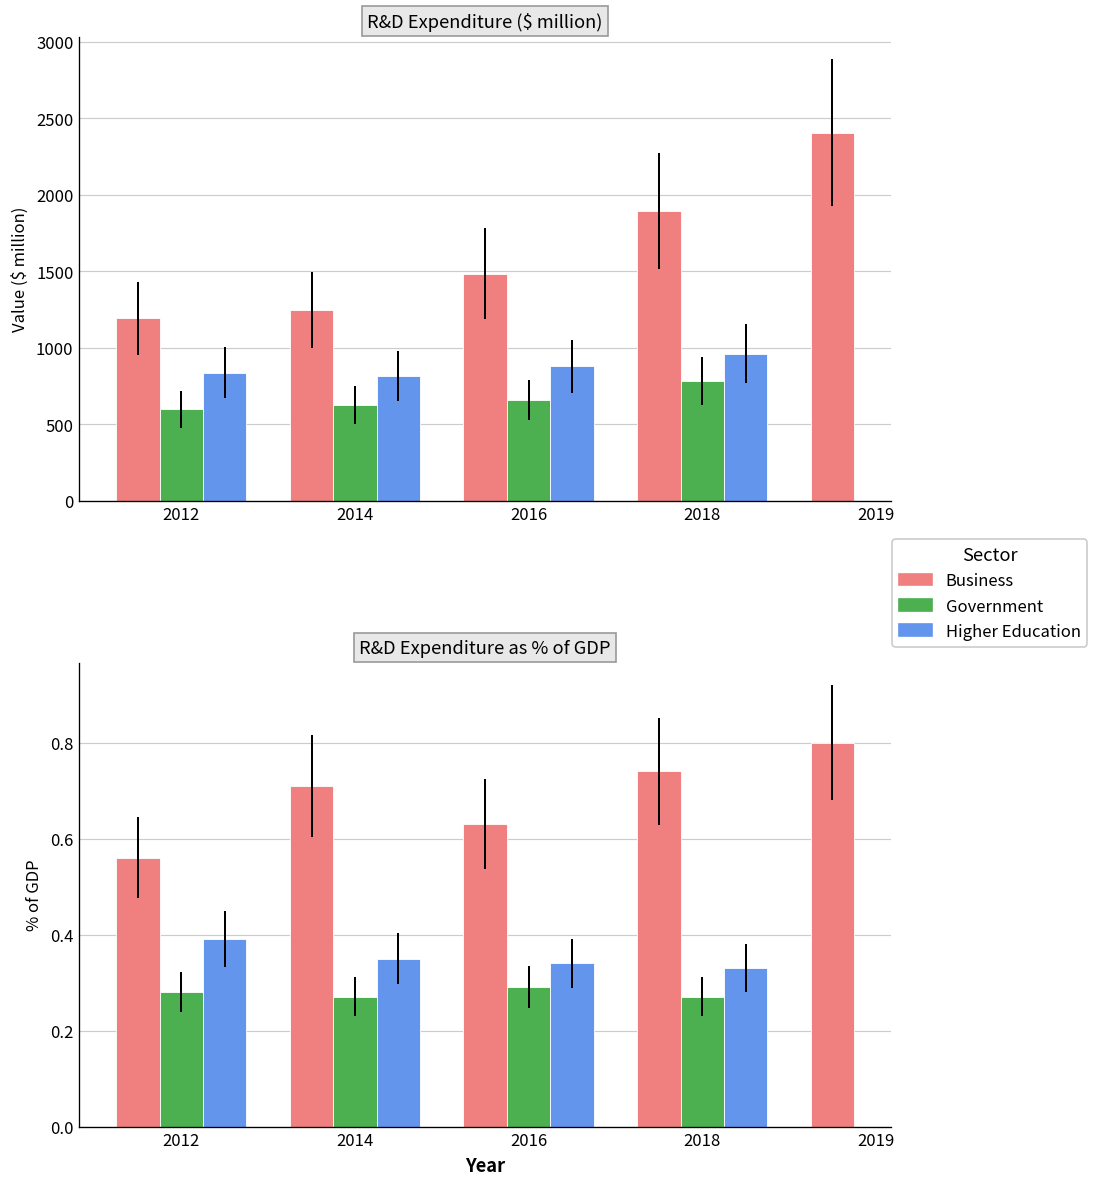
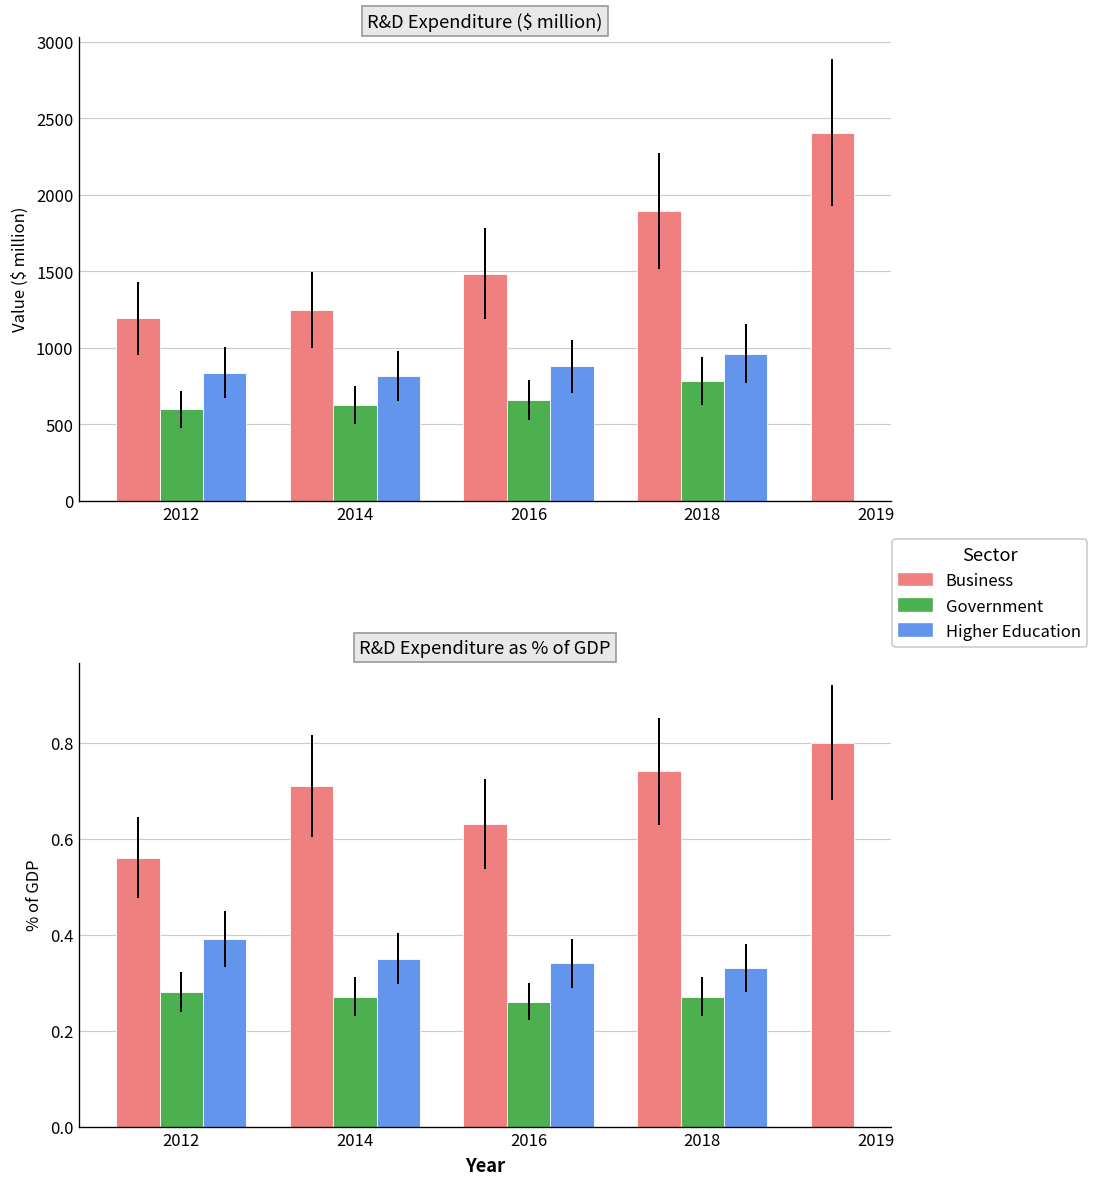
R&D Expenditure as % of GDP, Government, 2016: 0.29 -> 0.26
